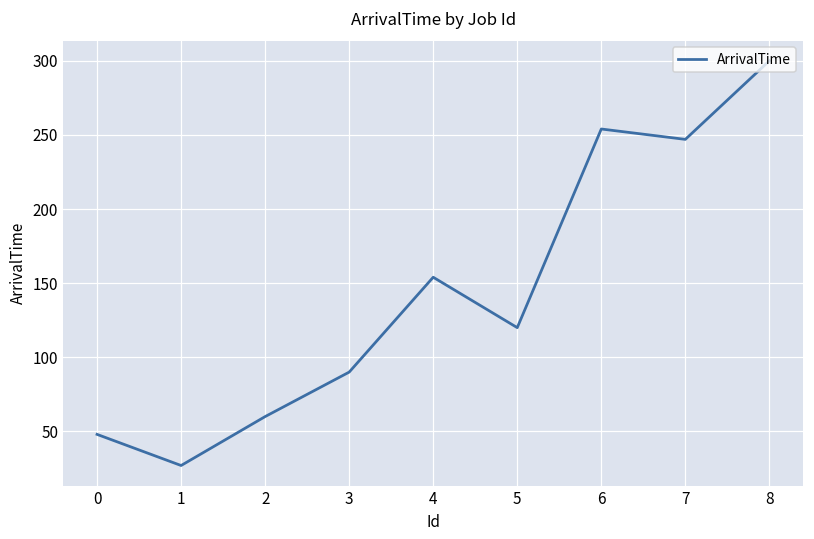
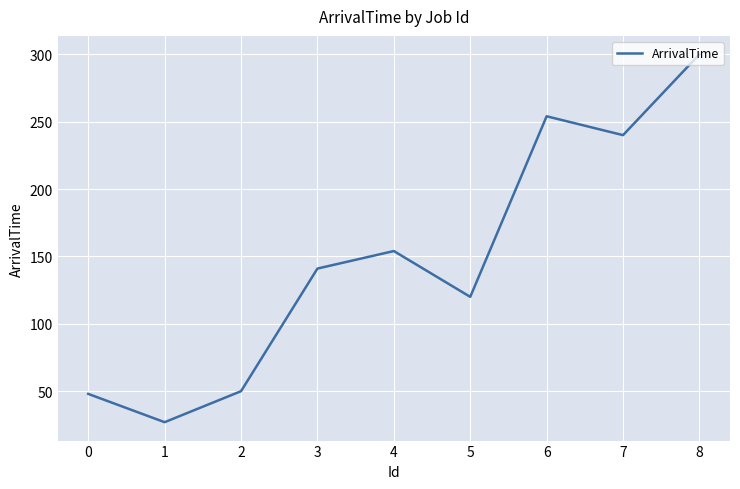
2: 60 -> 50
3: 90 -> 141
7: 247 -> 240
